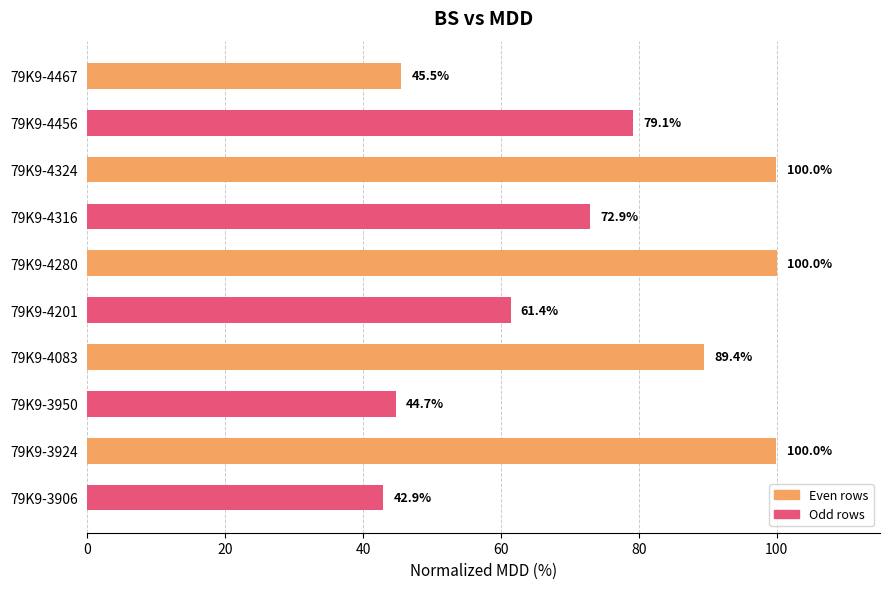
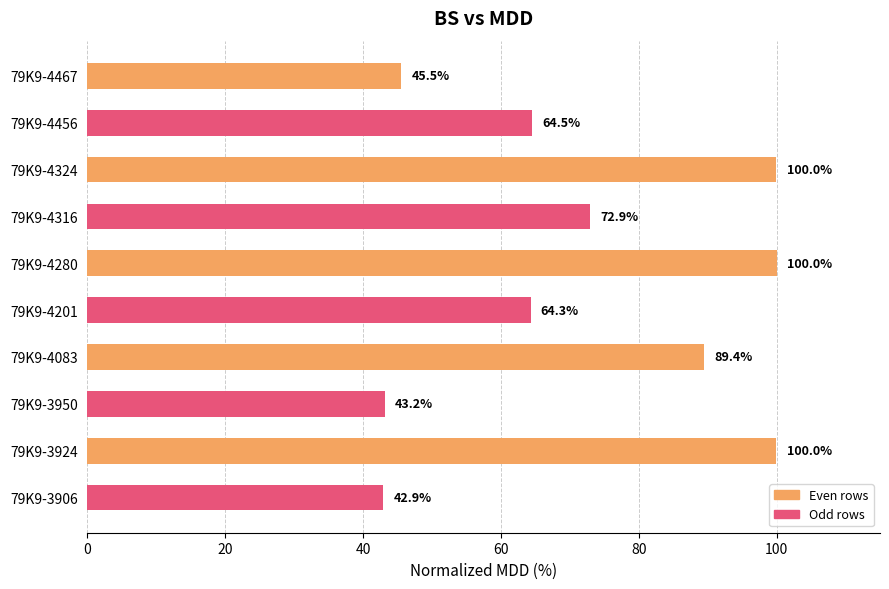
79K9-4456: 79.1% -> 64.5%
79K9-4201: 61.4% -> 64.3%
79K9-3950: 44.7% -> 43.2%
